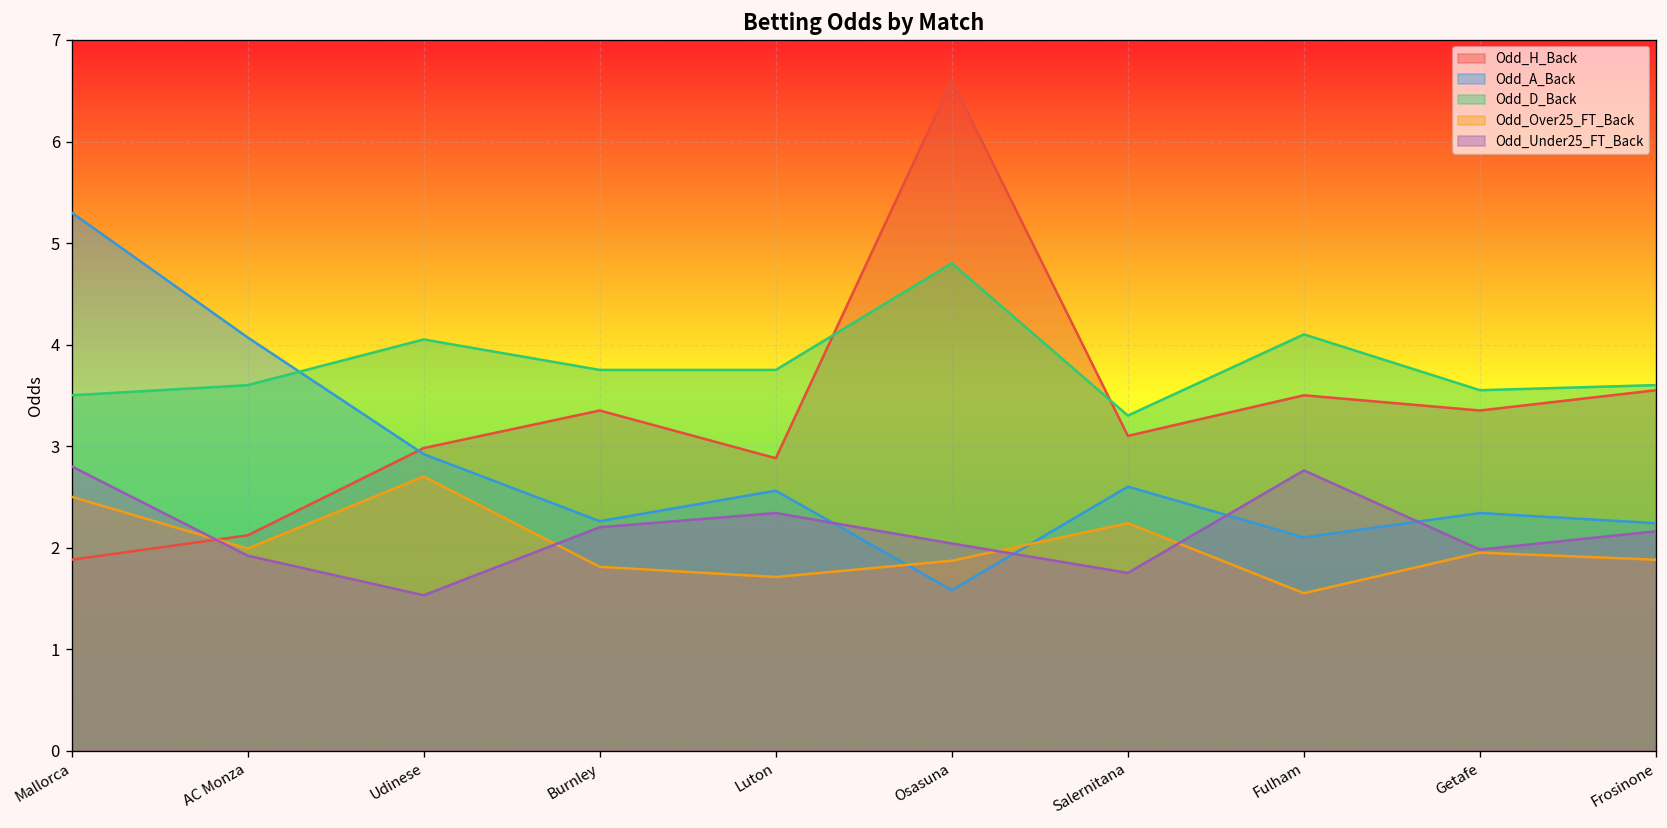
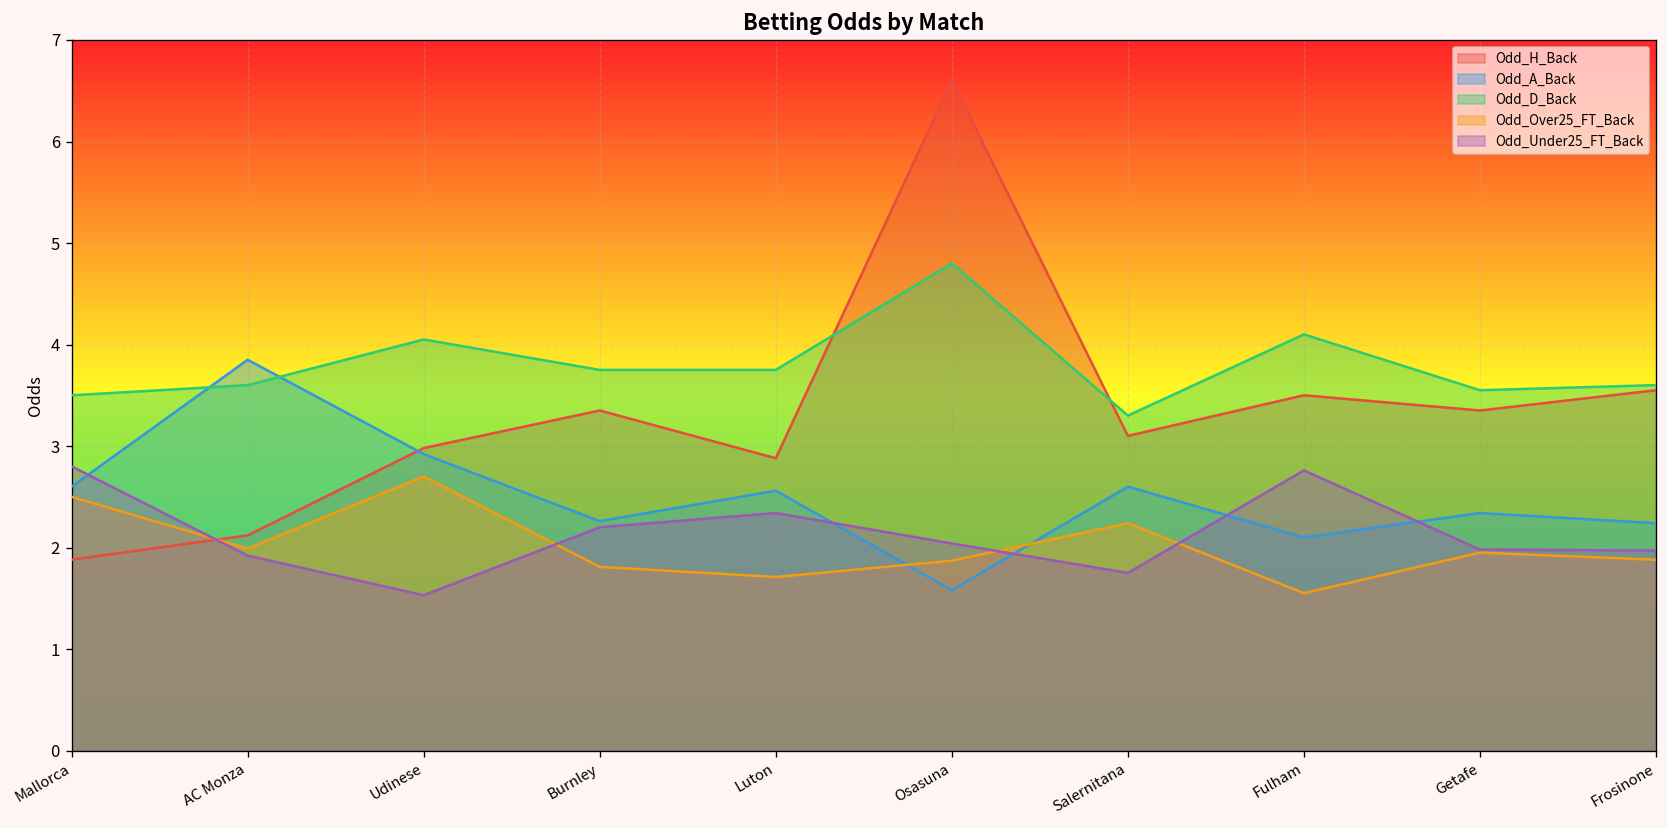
Odd_A_Back, Mallorca: 5.3 -> 2.6
Odd_A_Back, AC Monza: 4.1 -> 3.9
Odd_Under25_FT_Back, Frosinone: 2.2 -> 2.0
